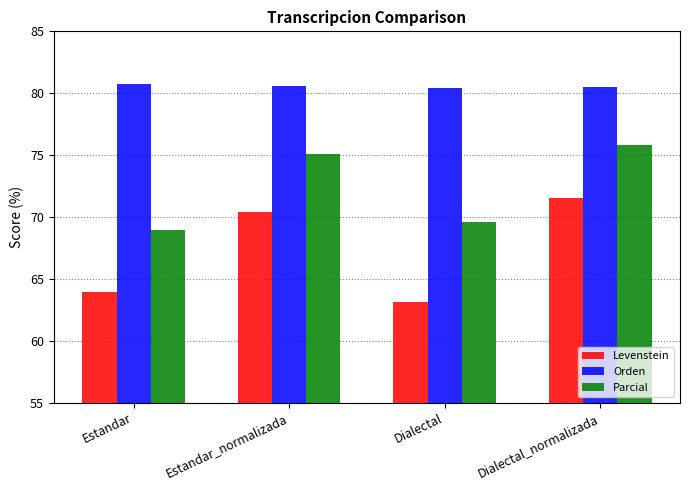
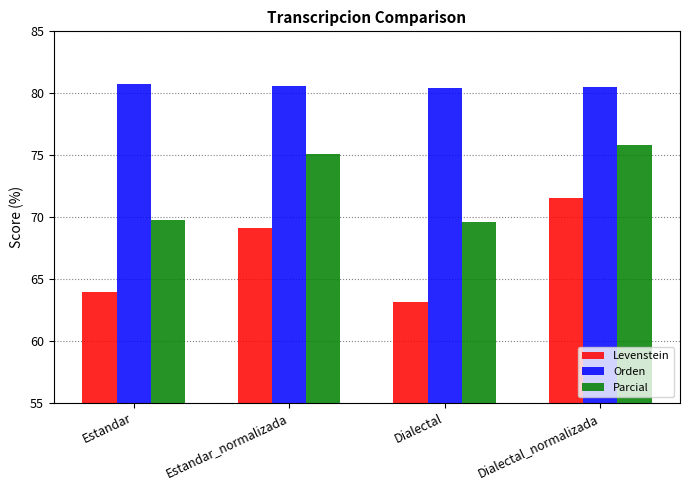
Parcial, Estandar: 69.0 -> 69.7
Levenstein, Estandar_normalizada: 70.4 -> 69.1
